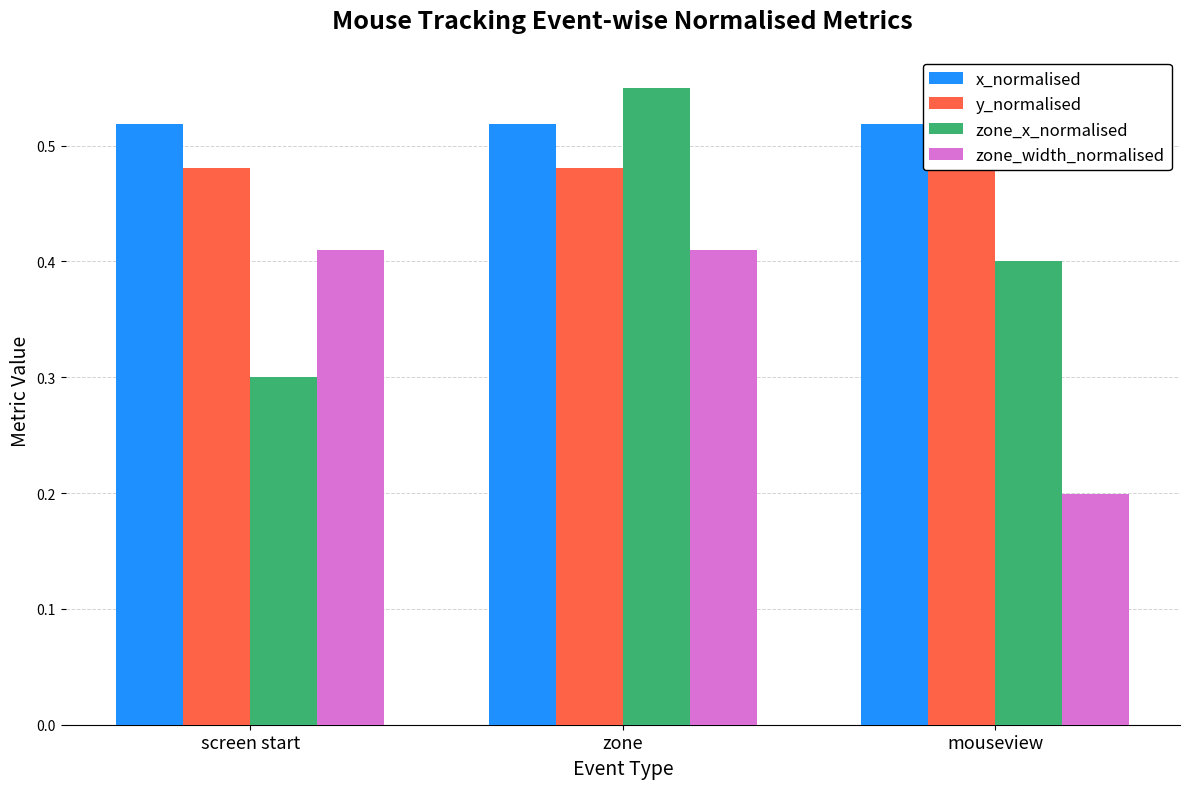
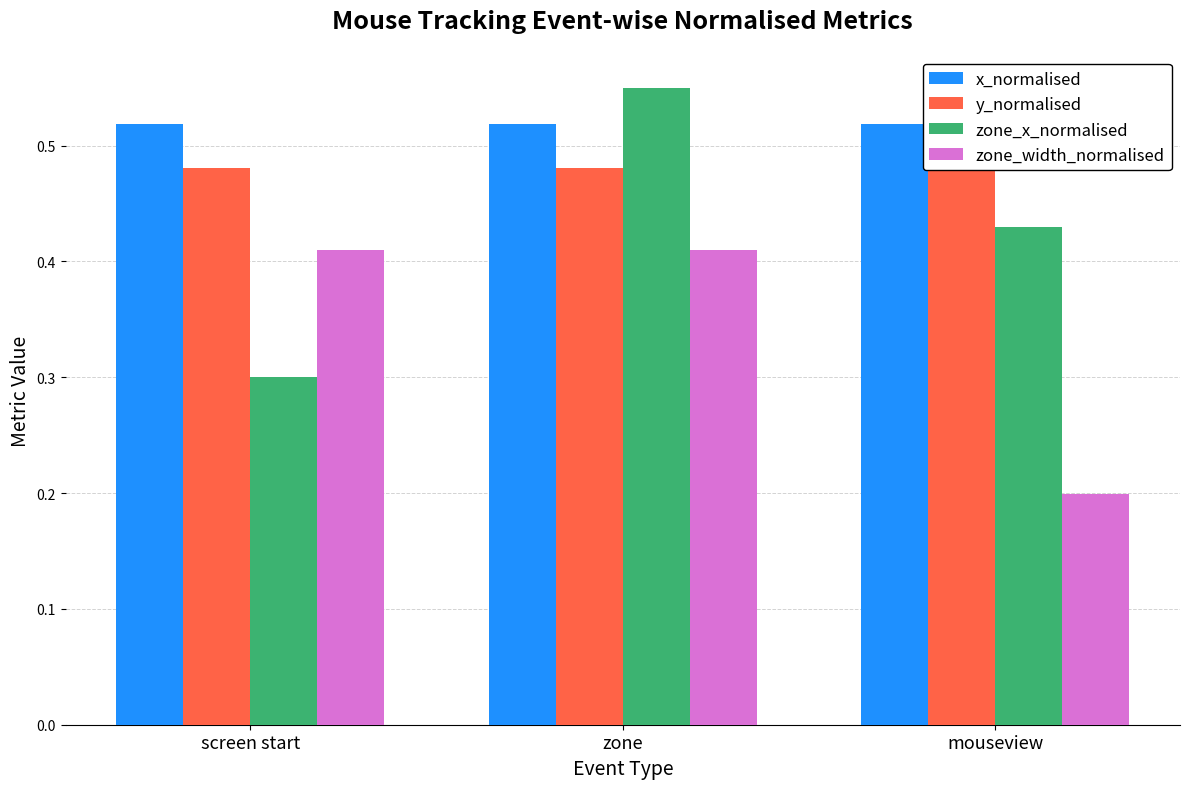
zone_x_normalised, mouseview: 0.400 -> 0.430
